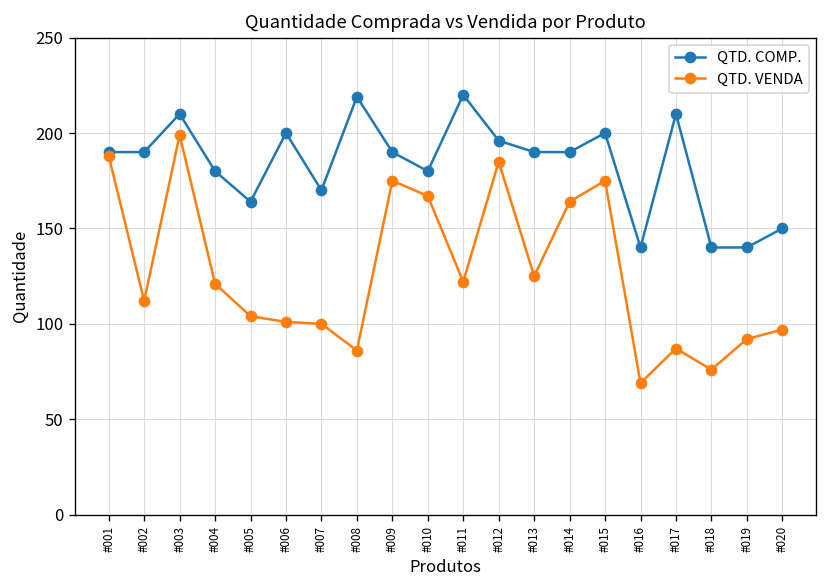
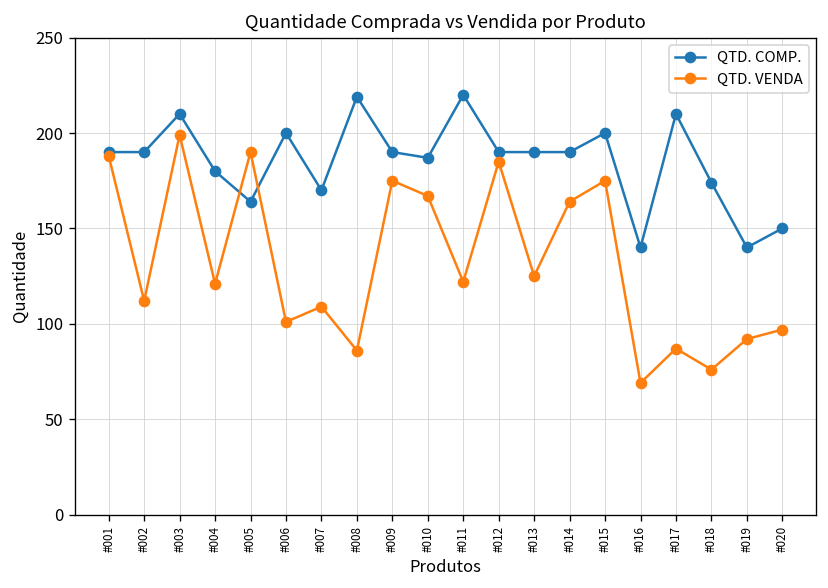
QTD. VENDA, #005: 104 -> 190
QTD. VENDA, #007: 100 -> 109
QTD. COMP., #010: 180 -> 187
QTD. COMP., #012: 196 -> 190
QTD. COMP., #018: 140 -> 174
